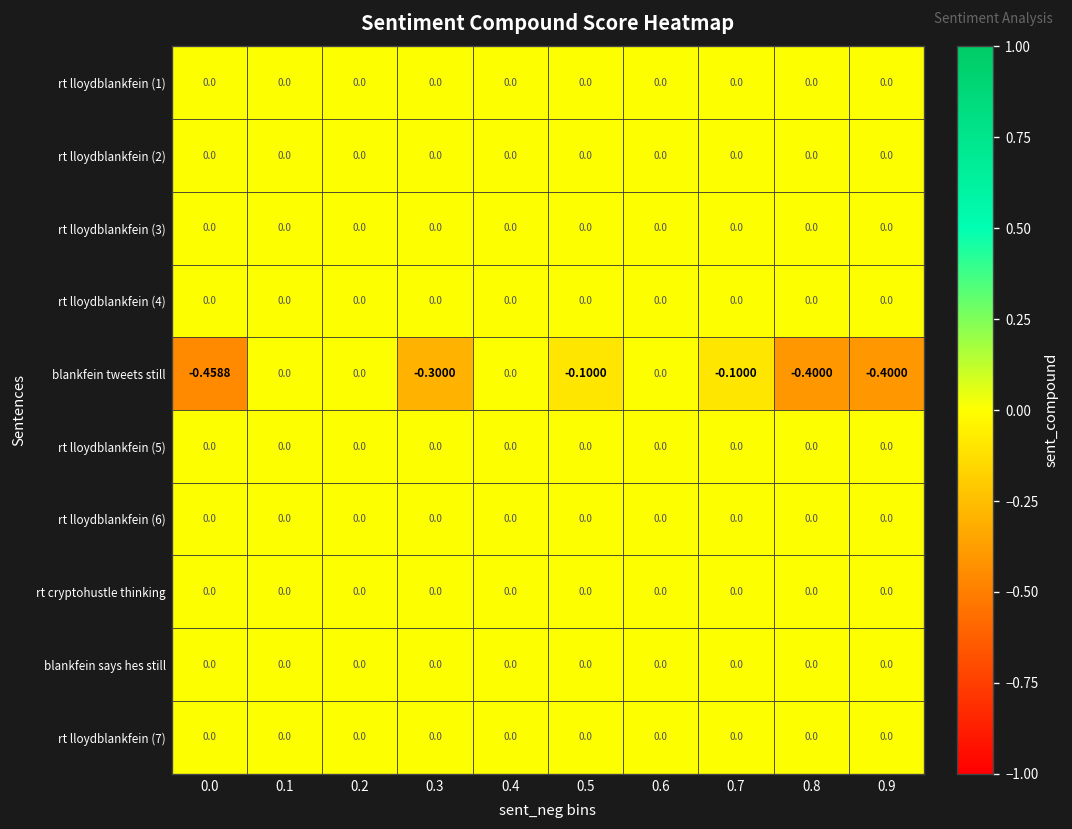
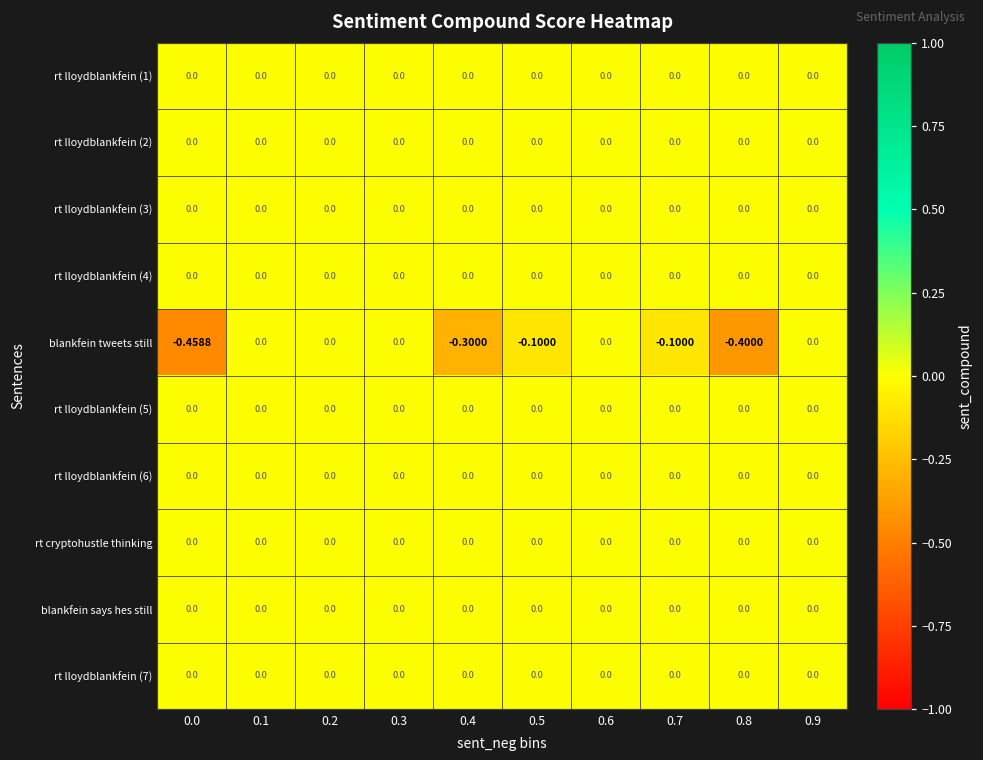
blankfein tweets still, 0.3: -0.3000 -> 0.0
blankfein tweets still, 0.4: 0.0 -> -0.3000
blankfein tweets still, 0.9: -0.4000 -> 0.0
